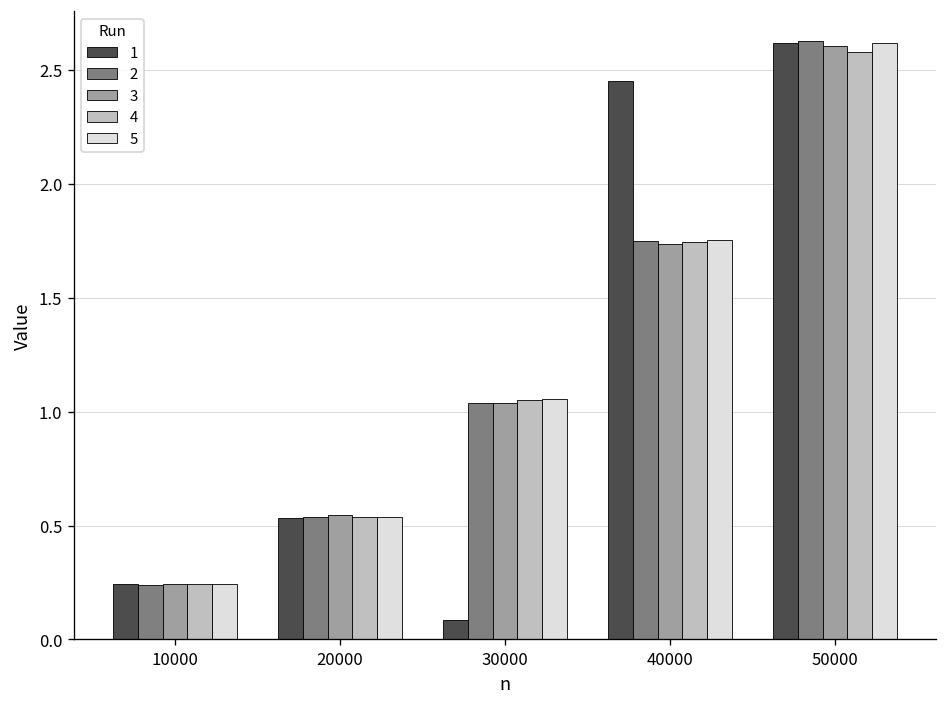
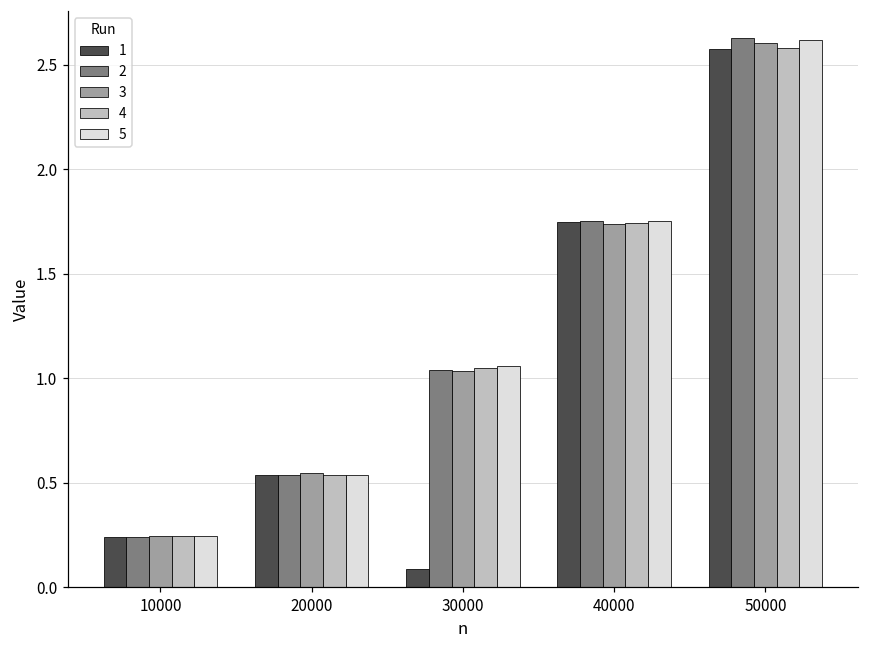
1, 40000: 2.45 -> 1.75
1, 50000: 2.62 -> 2.58
